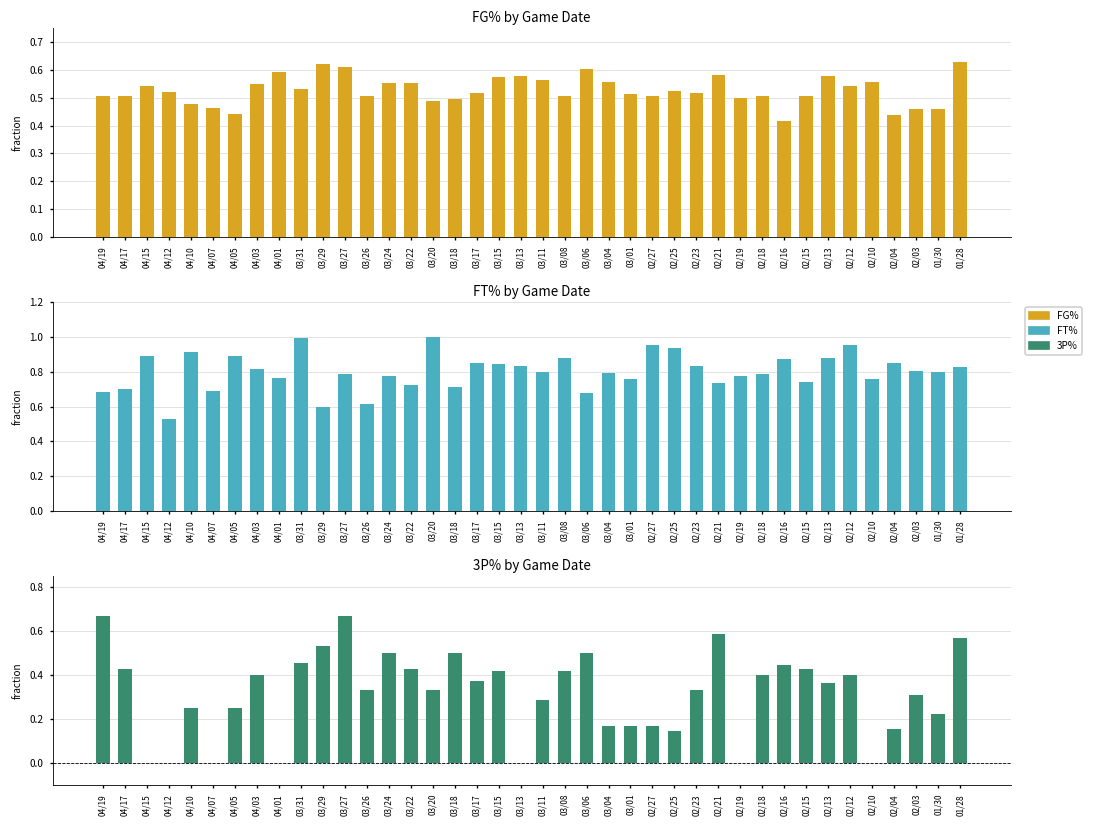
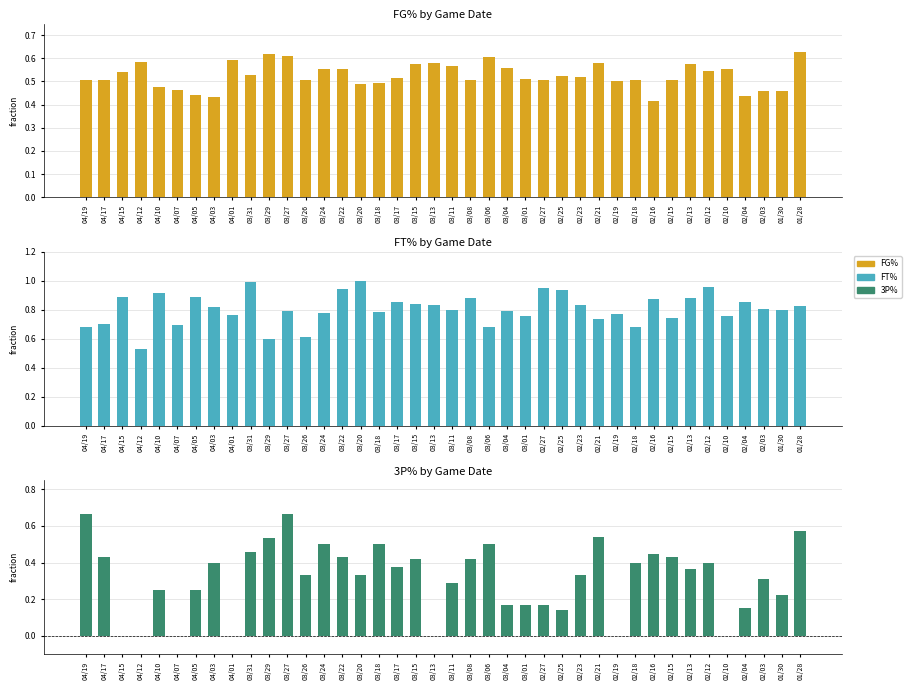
FG% by Game Date, 04/12: 0.52 -> 0.59
FG% by Game Date, 04/03: 0.55 -> 0.43
FT% by Game Date, 03/22: 0.73 -> 0.94
FT% by Game Date, 03/18: 0.71 -> 0.78
FT% by Game Date, 02/18: 0.79 -> 0.68
3P% by Game Date, 02/21: 0.59 -> 0.54
